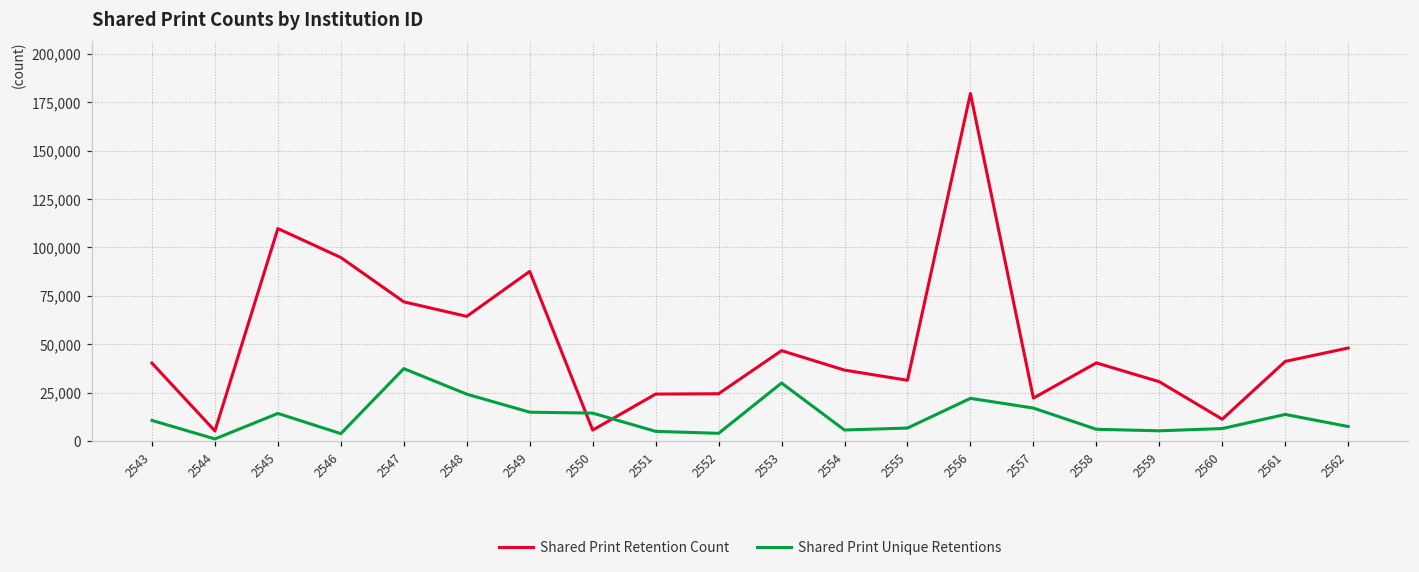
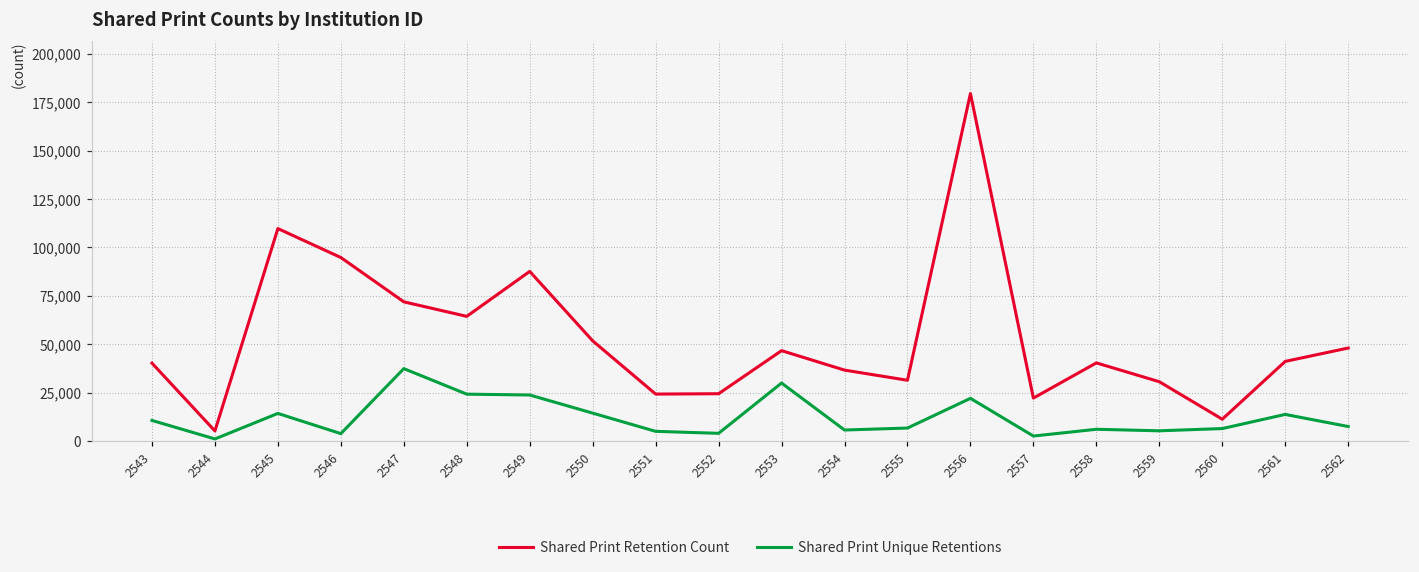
Shared Print Unique Retentions, 2549: 15,000 -> 24,000
Shared Print Retention Count, 2550: 6,000 -> 52,000
Shared Print Unique Retentions, 2557: 17,000 -> 3,000
